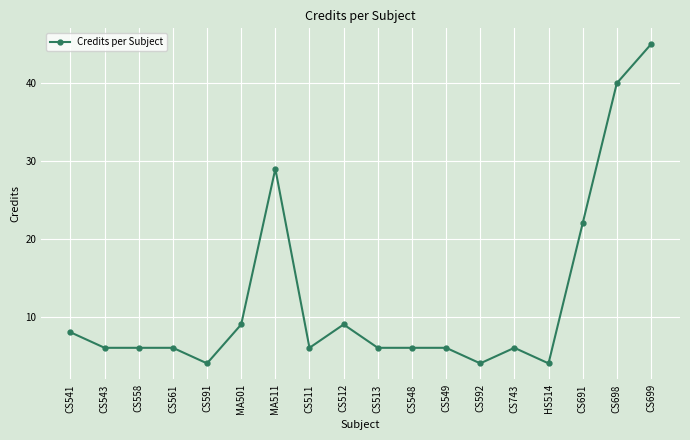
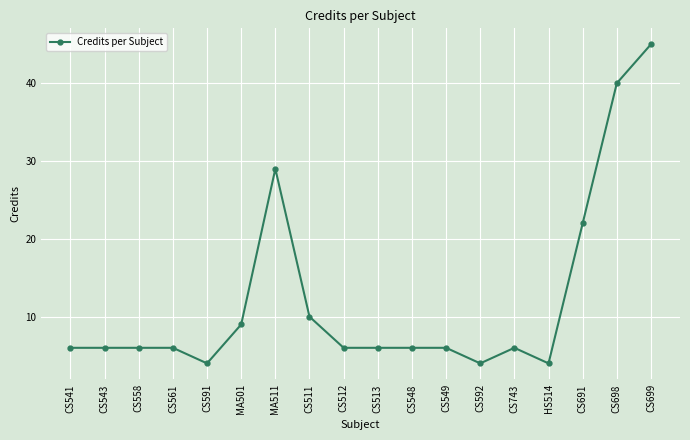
CS541: 8 -> 6
CS511: 6 -> 10
CS512: 9 -> 6
